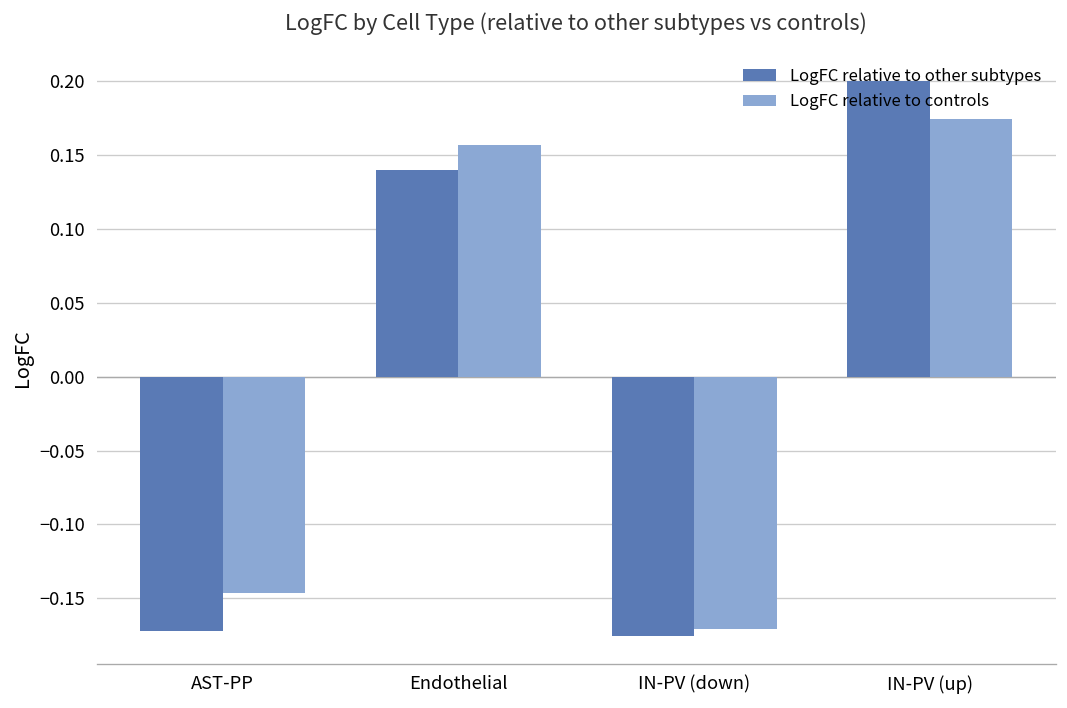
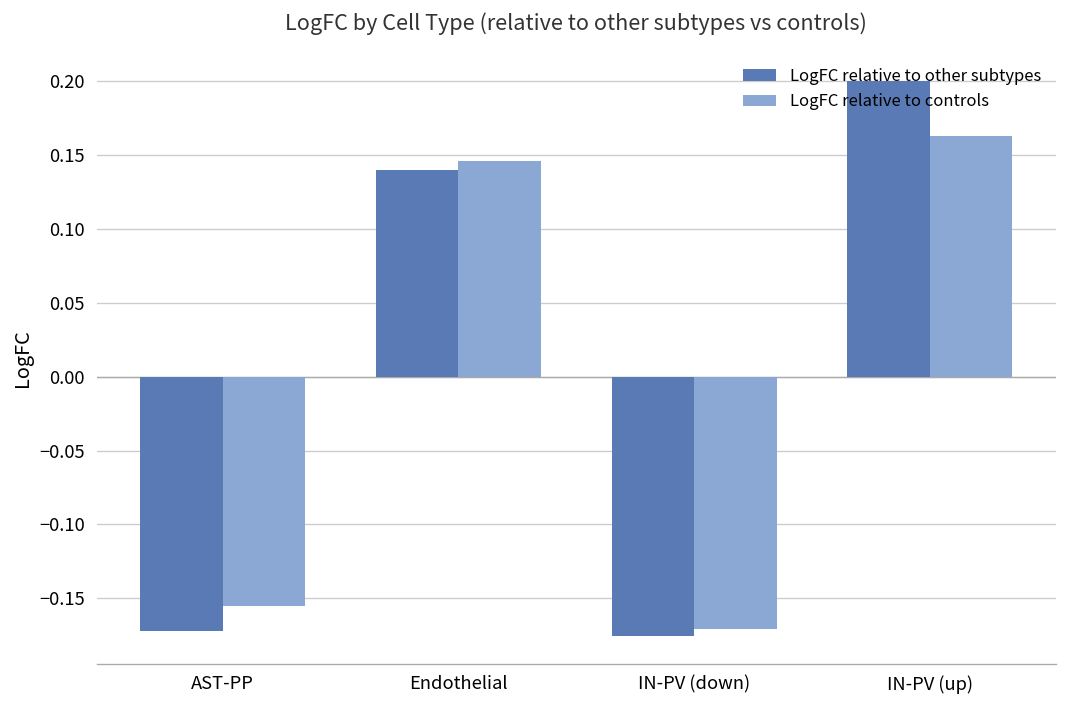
LogFC relative to controls, AST-PP: -0.146 -> -0.155
LogFC relative to controls, Endothelial: 0.157 -> 0.146
LogFC relative to controls, IN-PV (up): 0.175 -> 0.163
